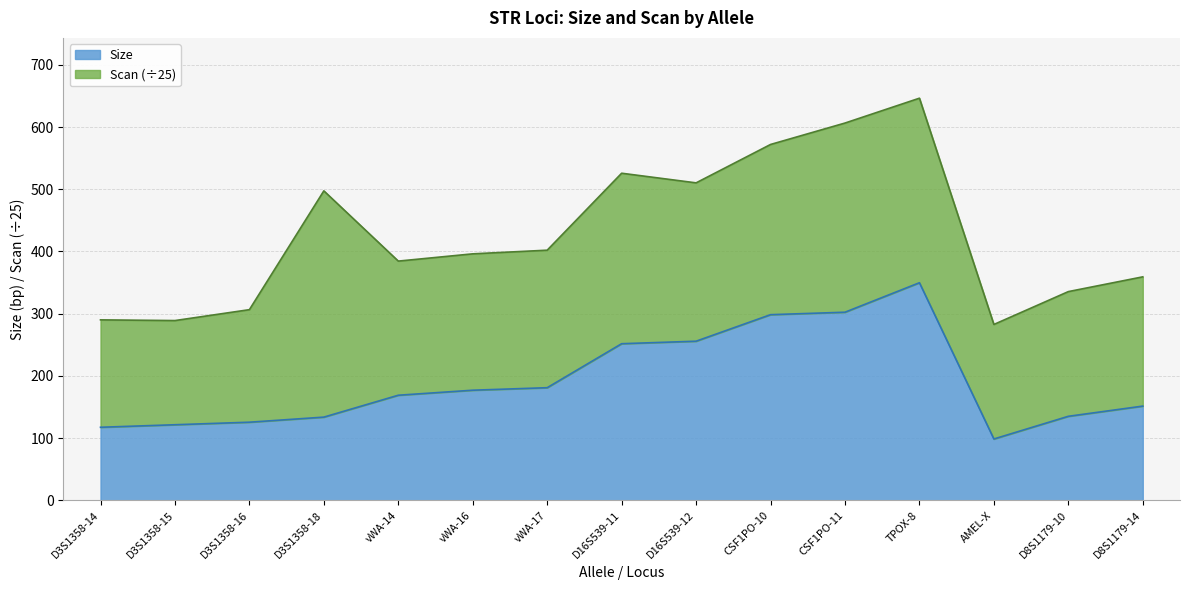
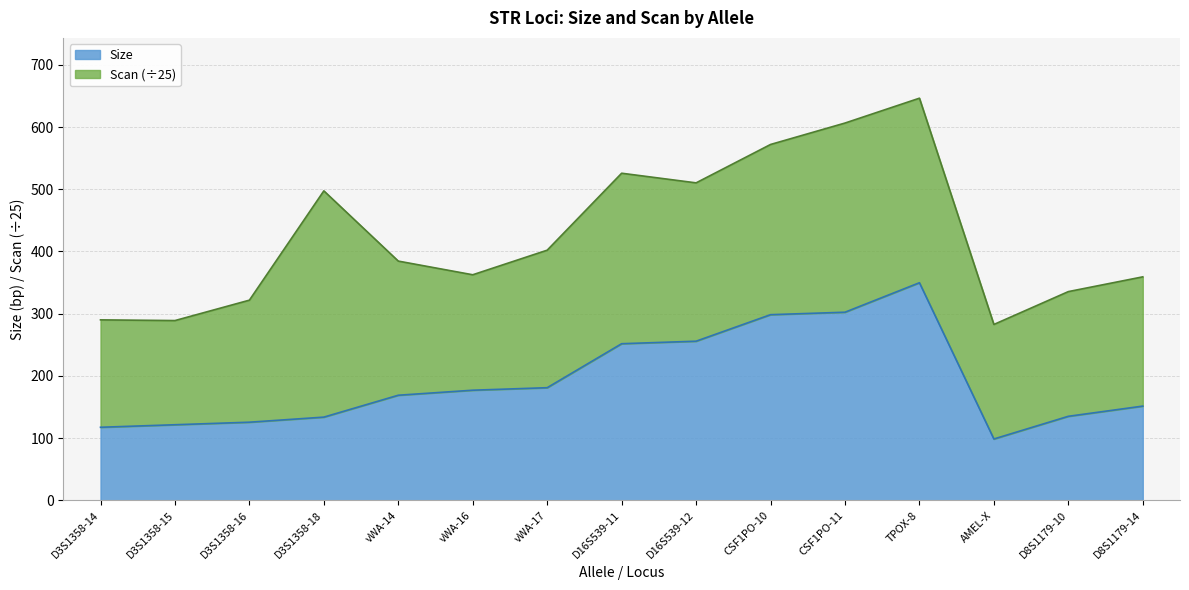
Scan (÷25), D3S1358-16: 180 -> 200
Scan (÷25), vWA-16: 220 -> 190
